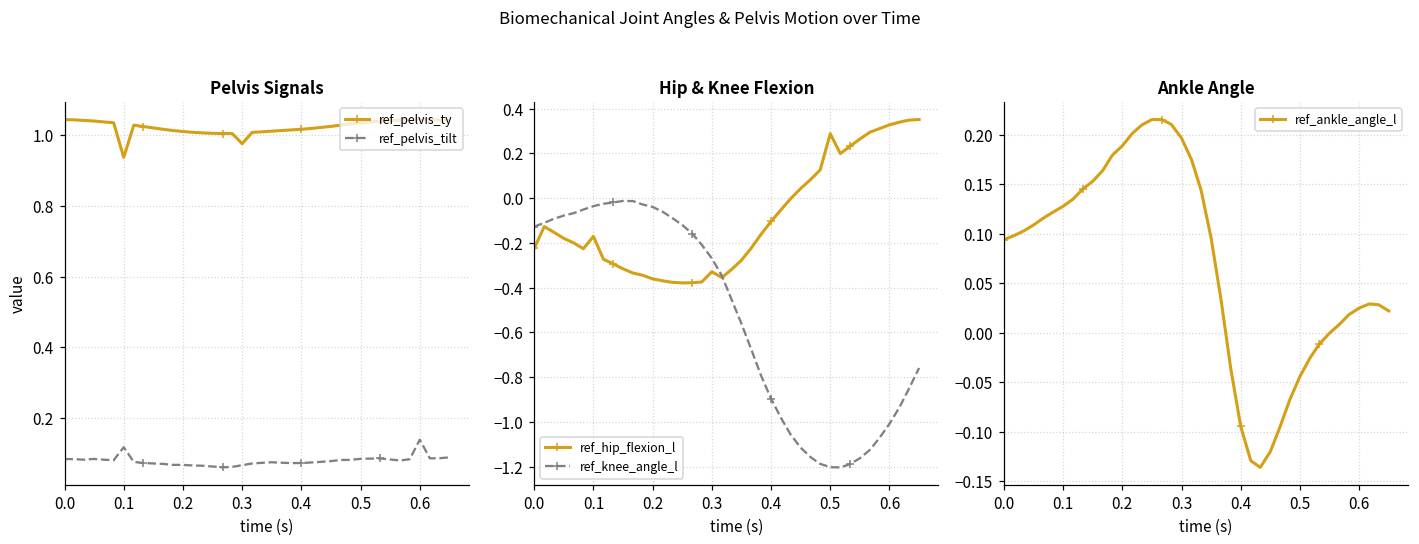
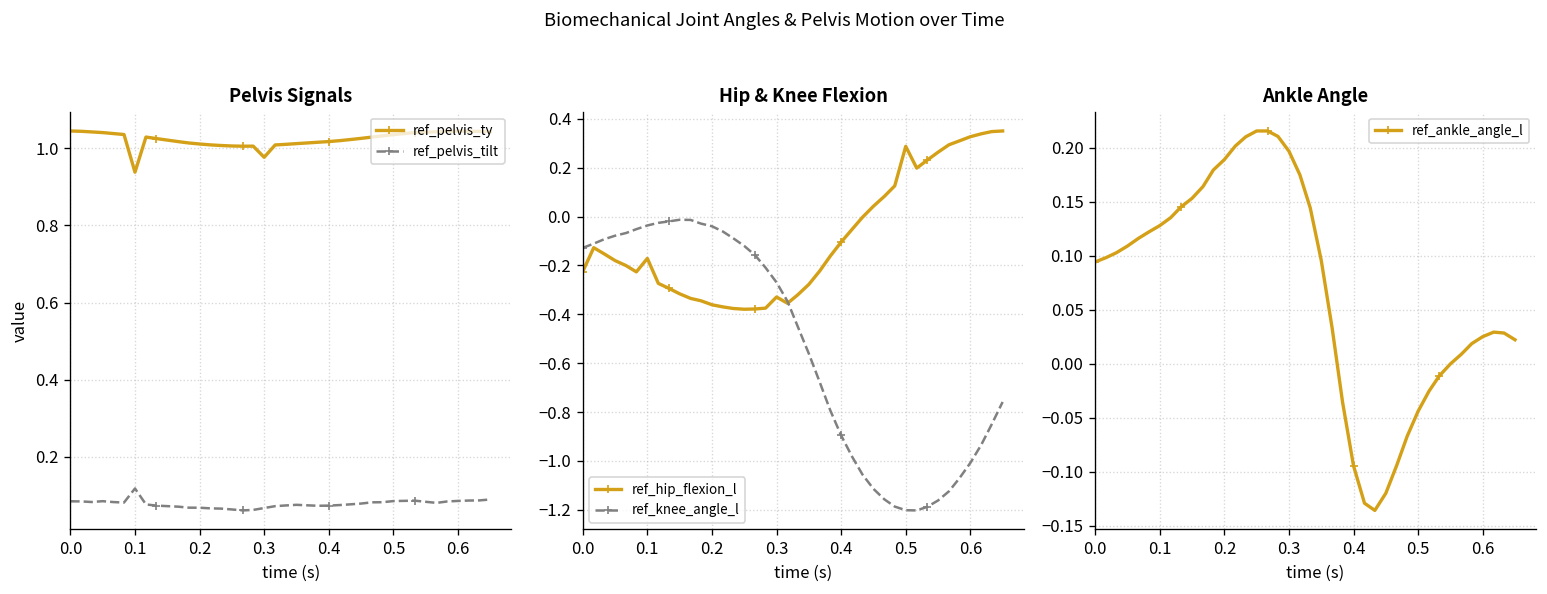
Pelvis Signals, ref_pelvis_tilt, 0.6: 0.14 -> 0.09
